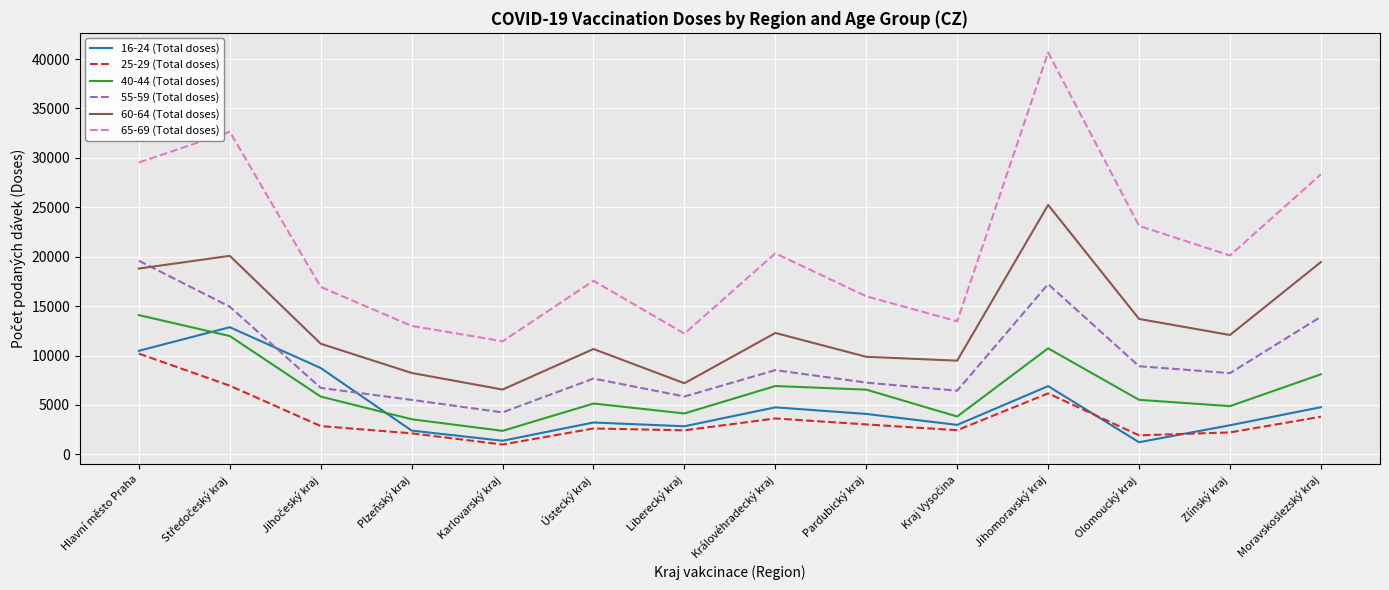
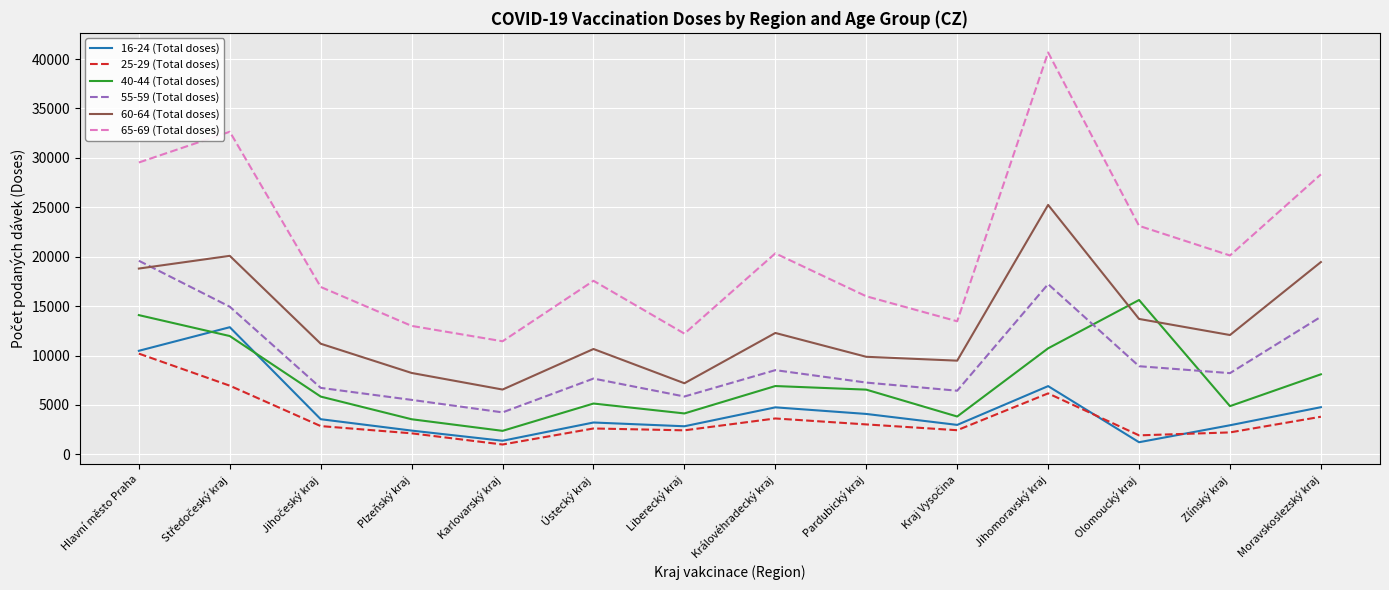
16-24 (Total doses), Jihočeský kraj: 9000 -> 4000
40-44 (Total doses), Olomoucký kraj: 6000 -> 16000
